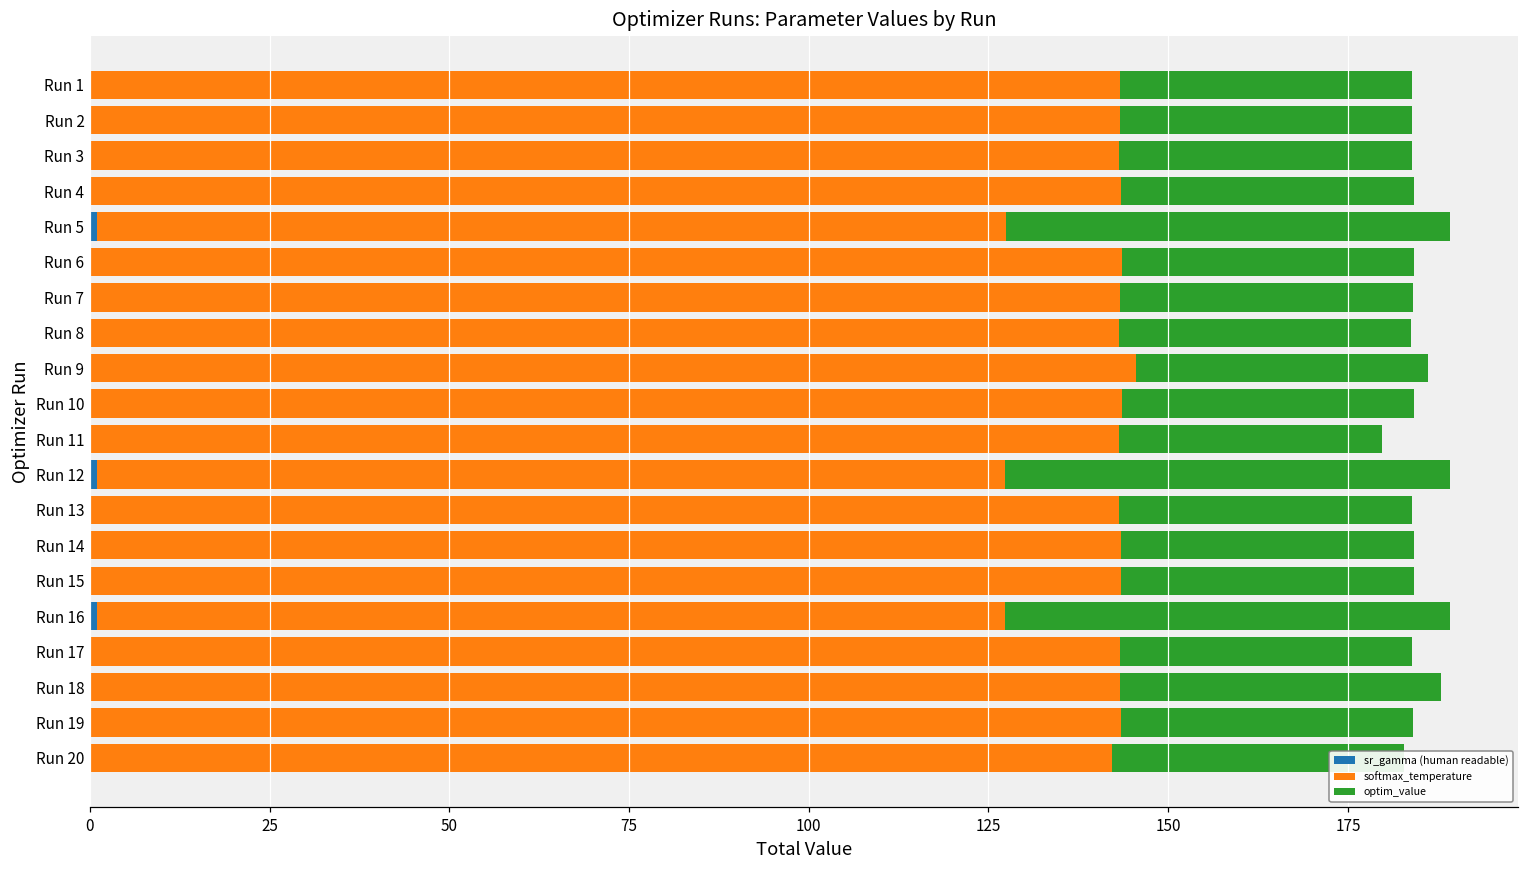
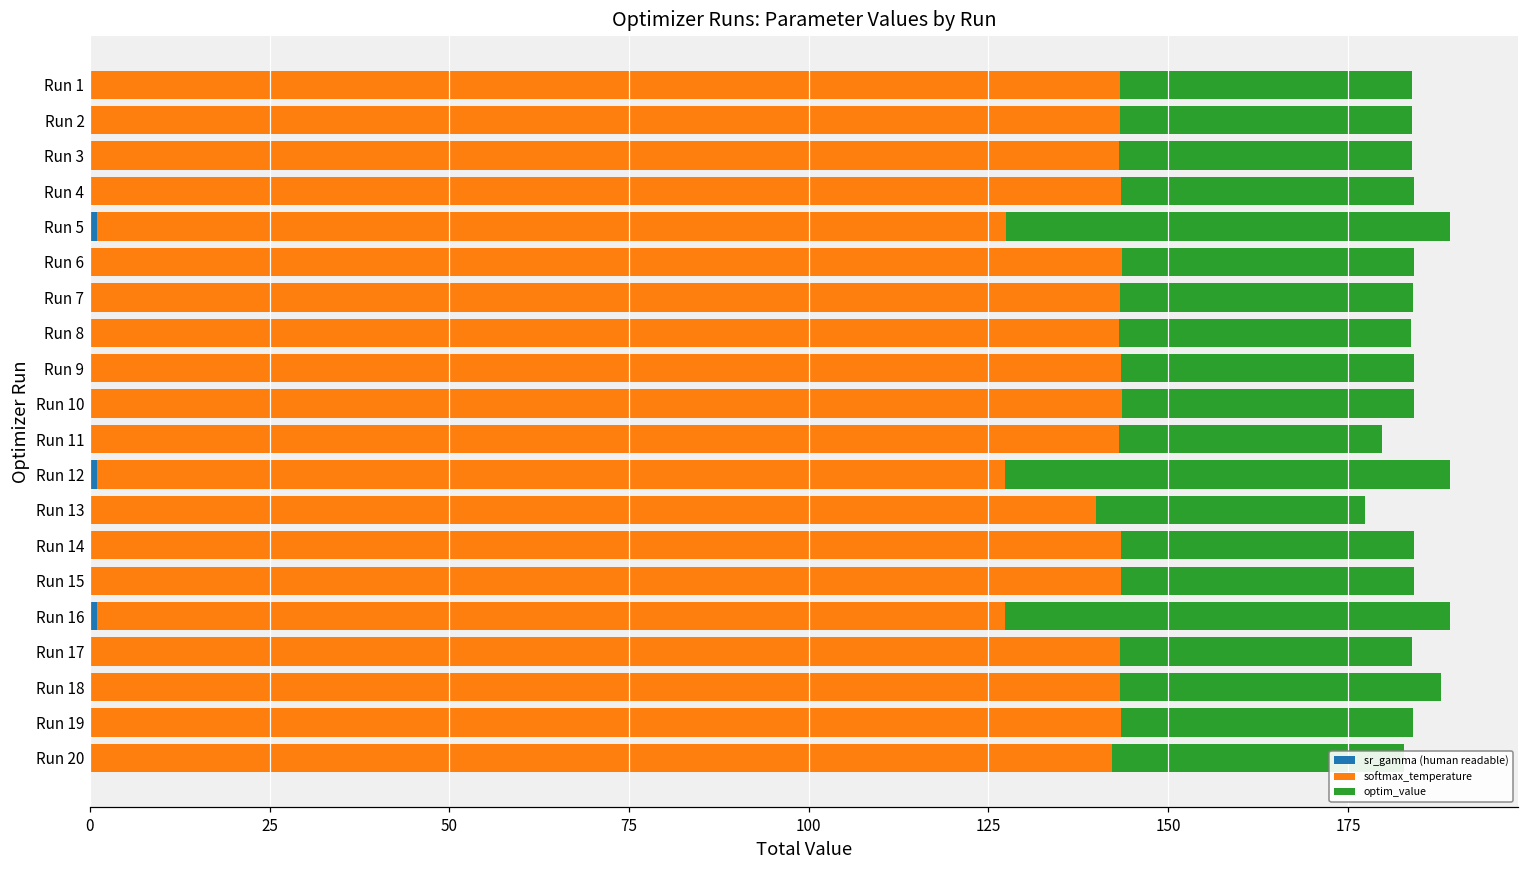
softmax_temperature, Run 9: 145 -> 143
softmax_temperature, Run 13: 143 -> 140
optim_value, Run 13: 41 -> 37
